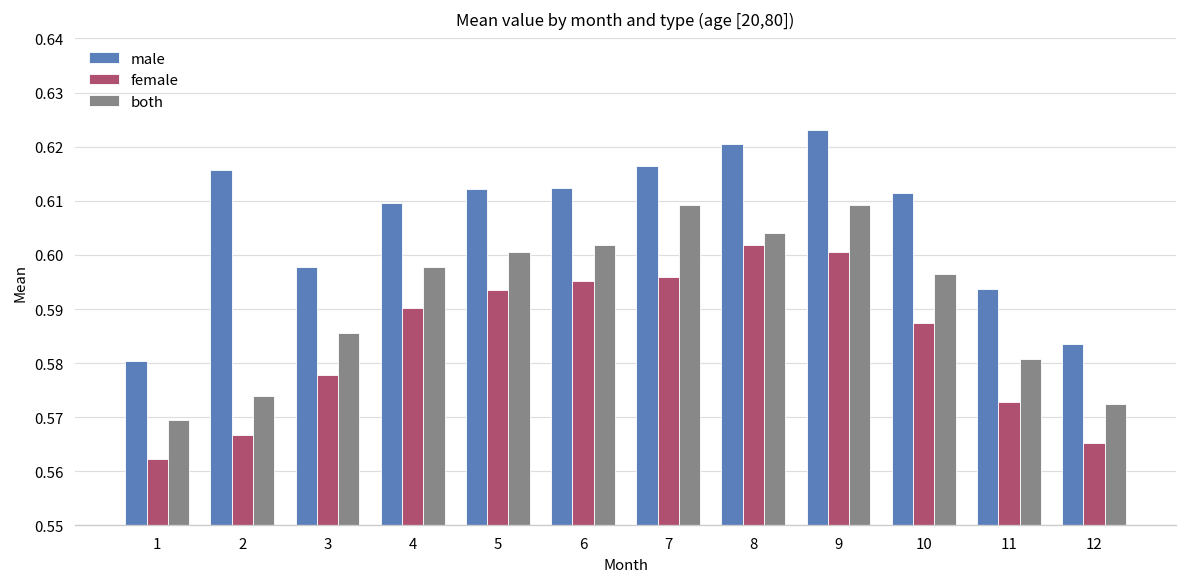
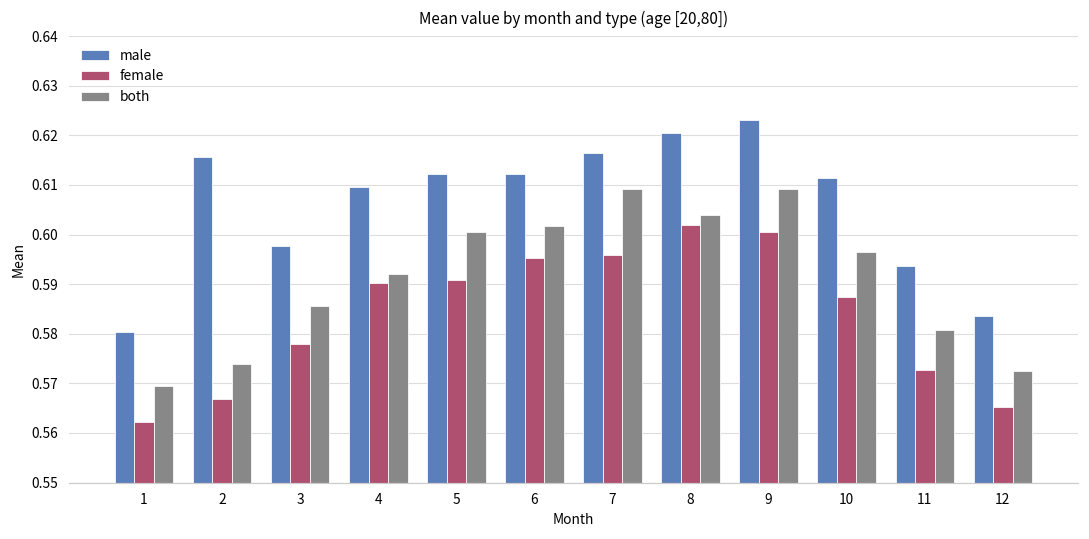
both, 4: 0.598 -> 0.592
female, 5: 0.593 -> 0.591
